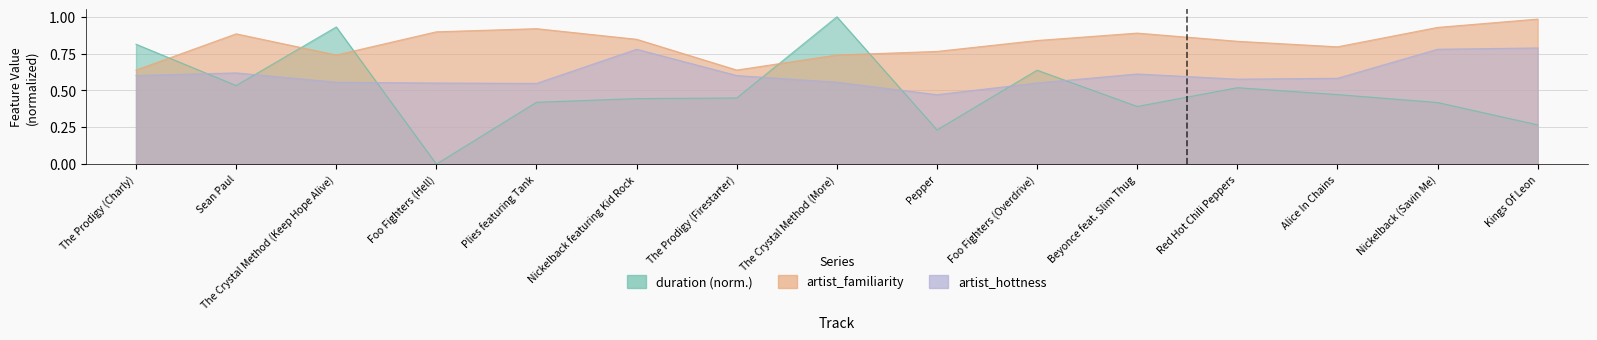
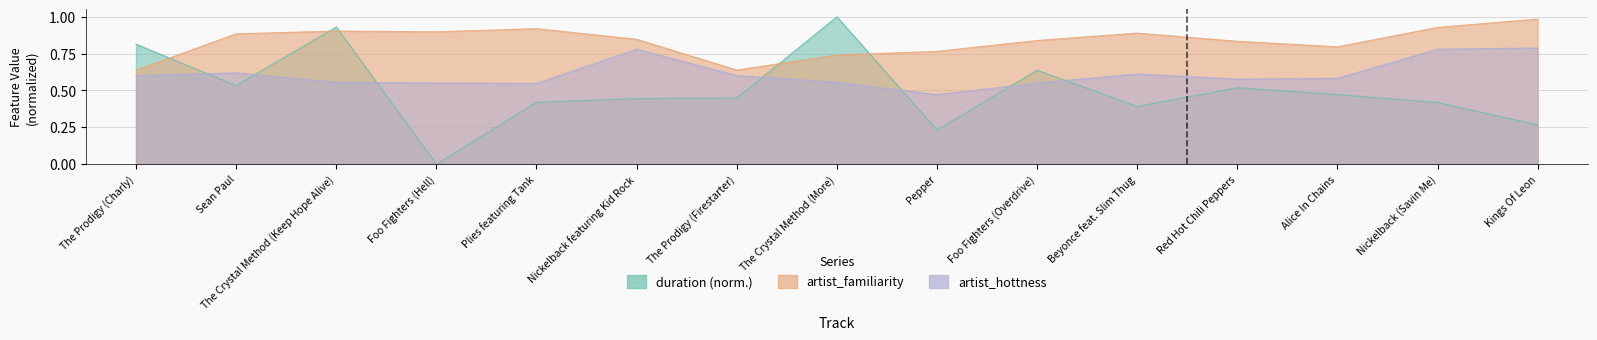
artist_familiarity, The Crystal Method (Keep Hope Alive): 0.74 -> 0.90
